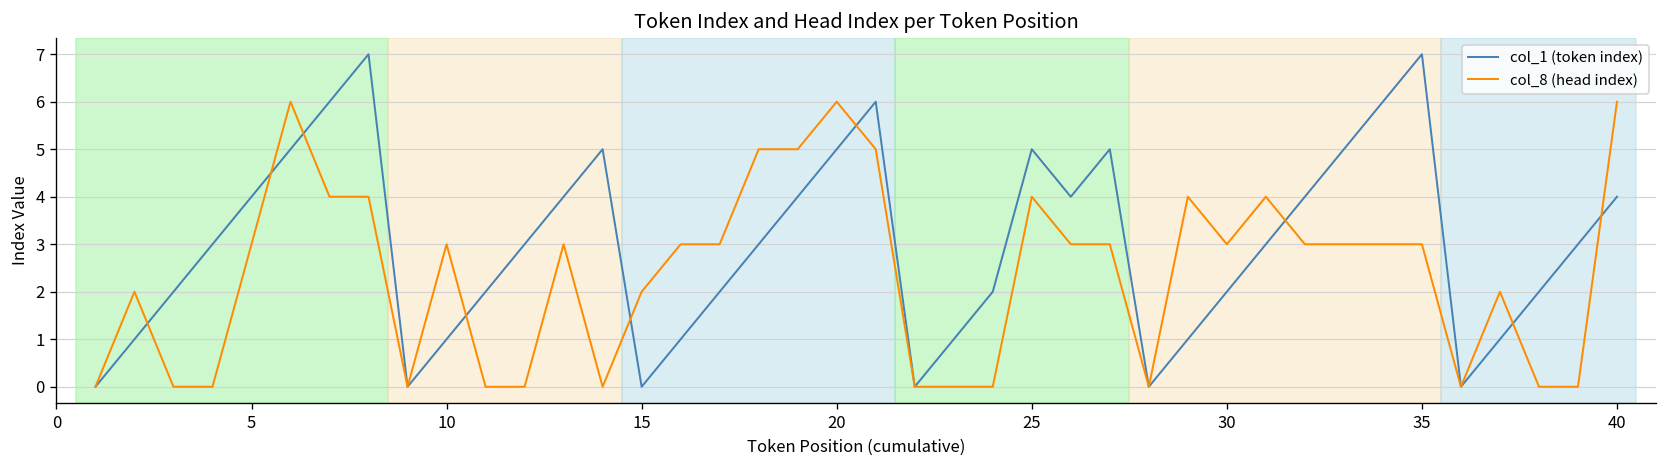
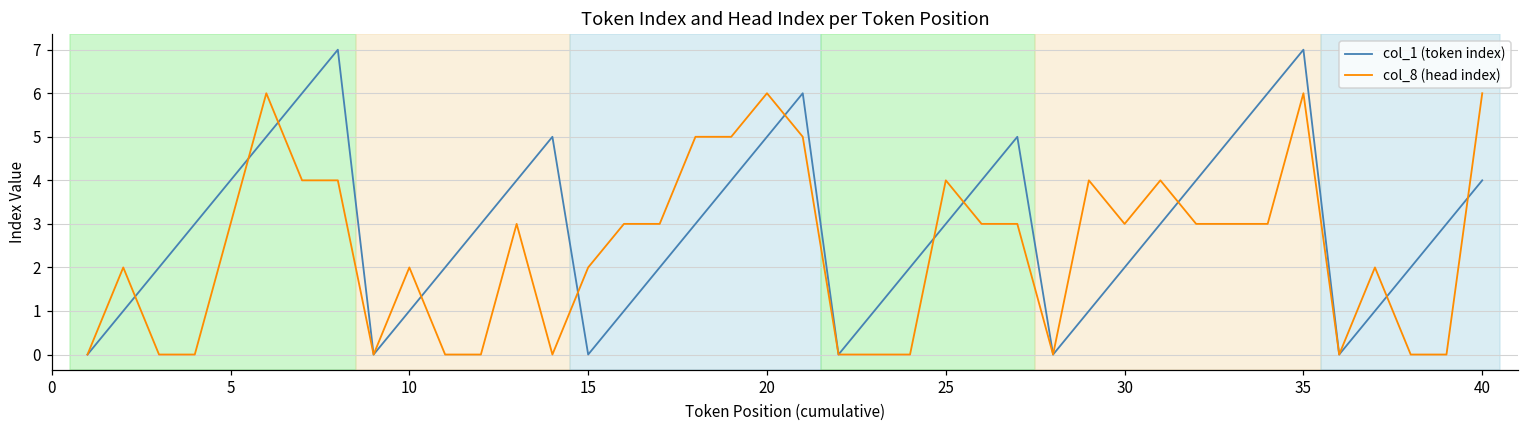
col_8 (head index), 10: 3 -> 2
col_1 (token index), 25: 5 -> 3
col_8 (head index), 35: 3 -> 6
